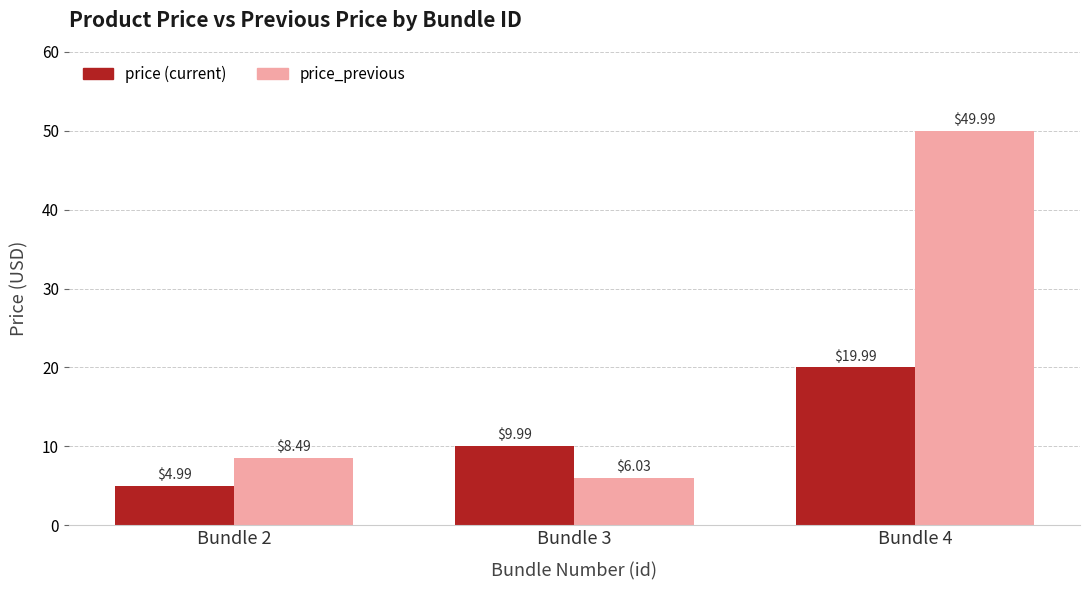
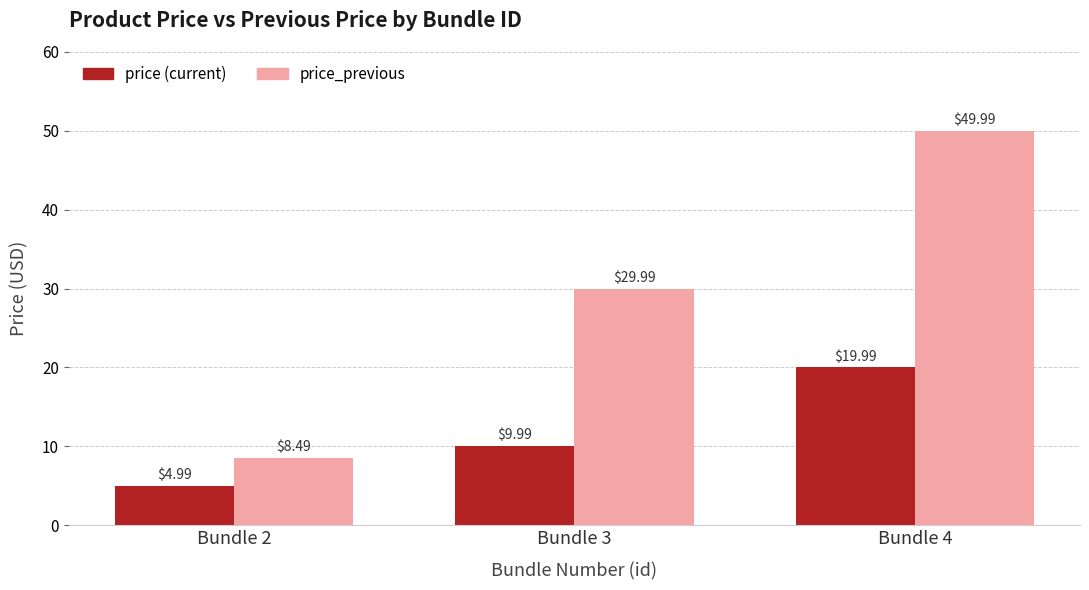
price_previous, Bundle 3: $6.03 -> $29.99
